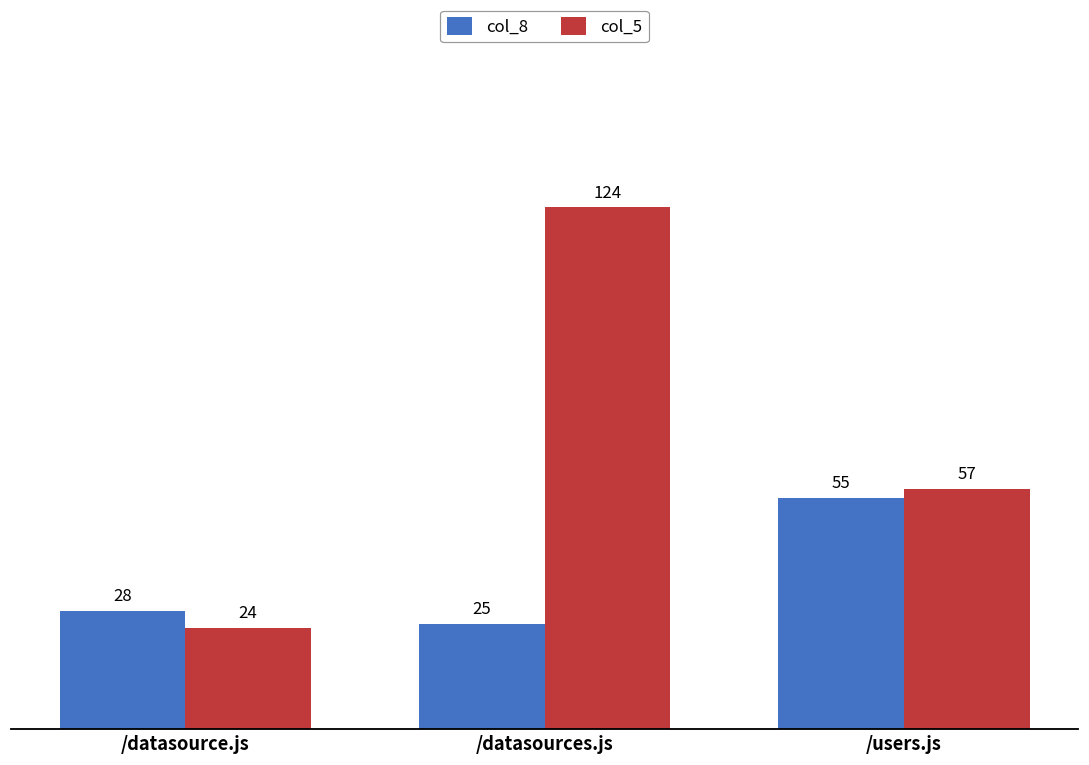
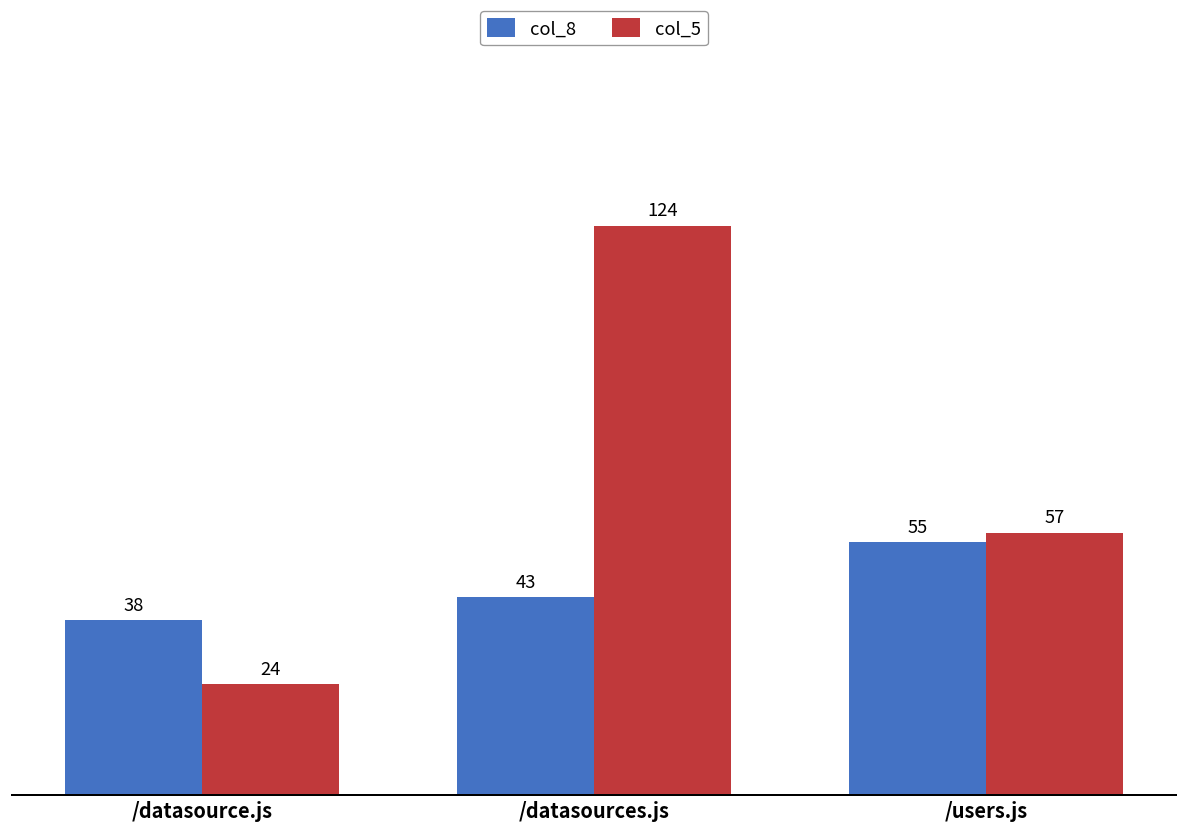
col_8, /datasource.js: 28 -> 38
col_8, /datasources.js: 25 -> 43
